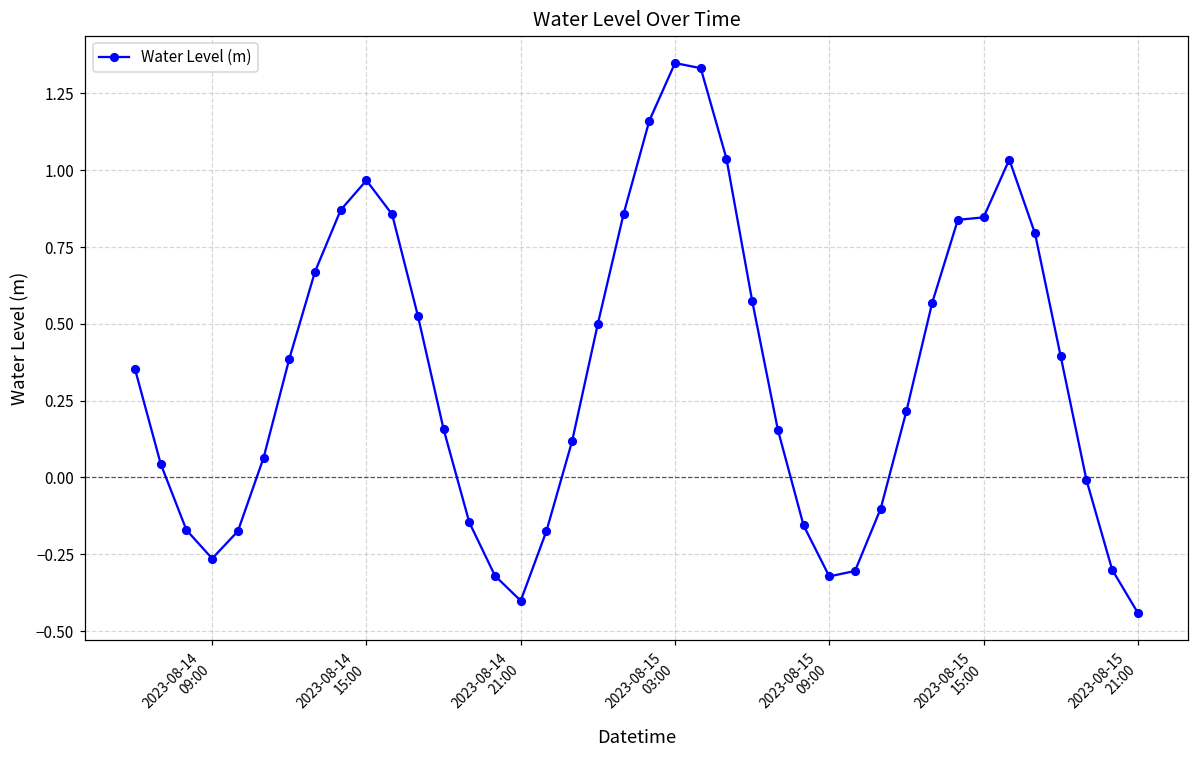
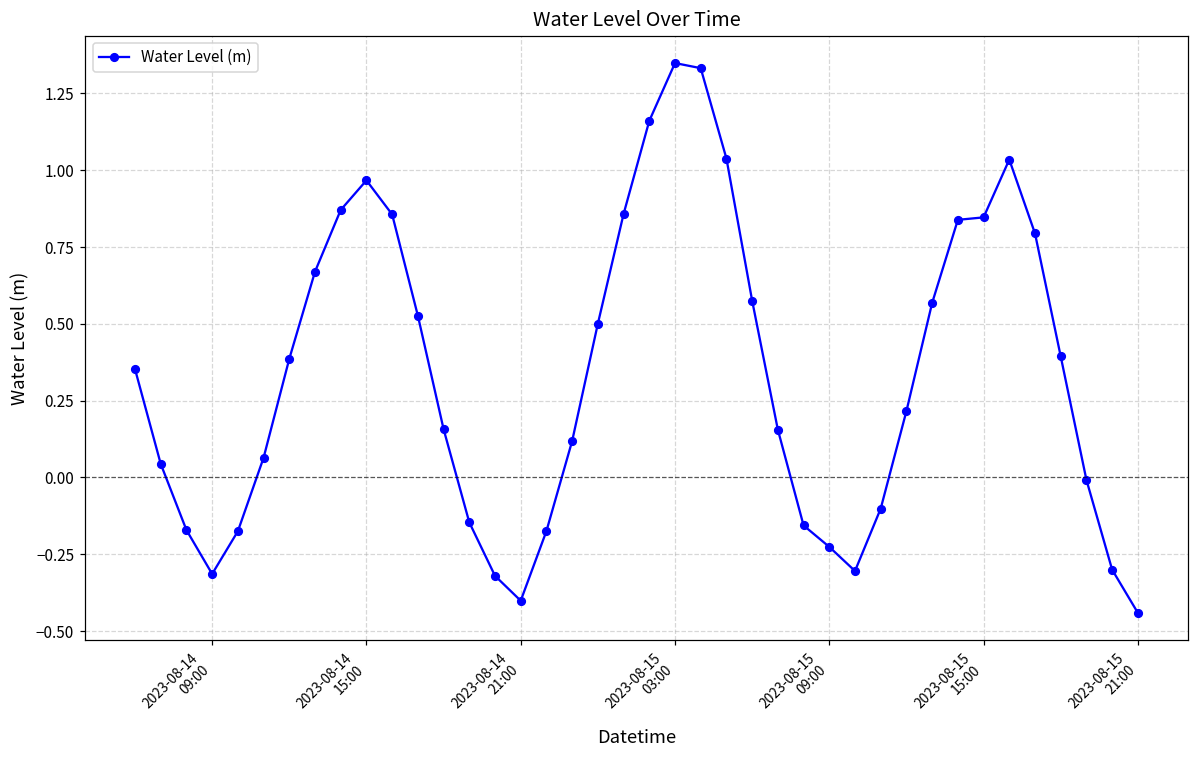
2023-08-14 09:00: -0.26 -> -0.31
2023-08-15 09:00: -0.32 -> -0.23
